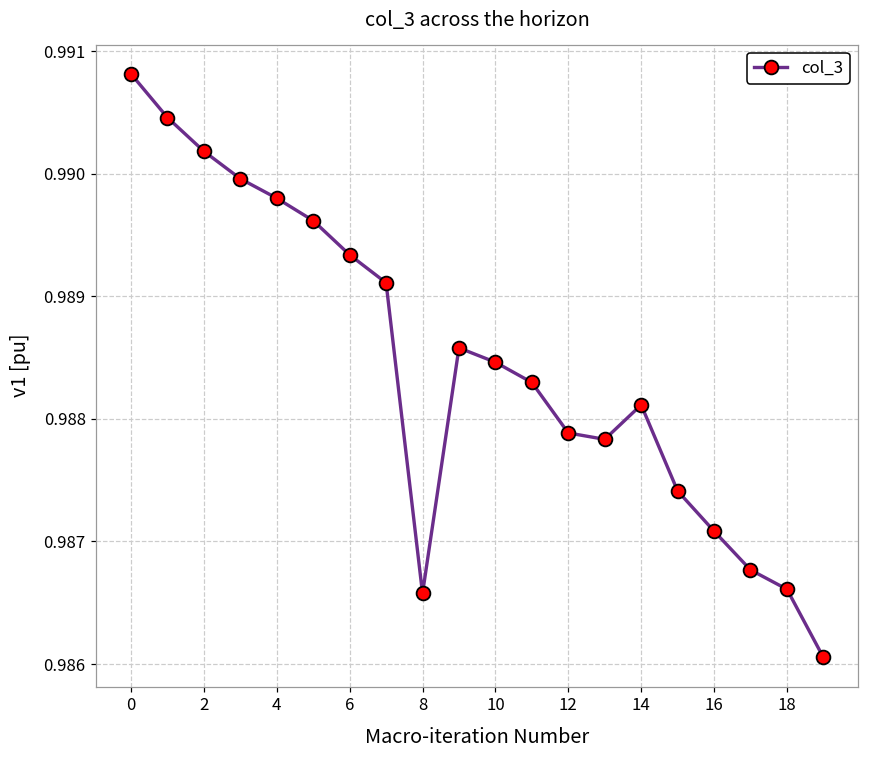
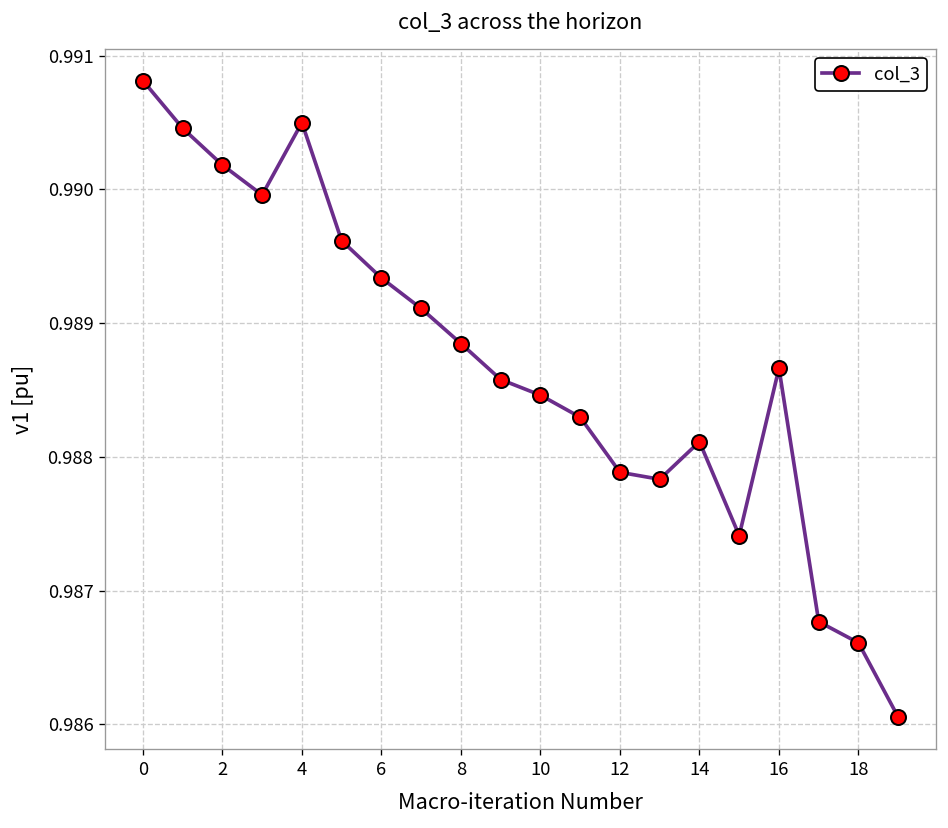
4: 0.9898 -> 0.9905
8: 0.98658 -> 0.98885
16: 0.98708 -> 0.98866
